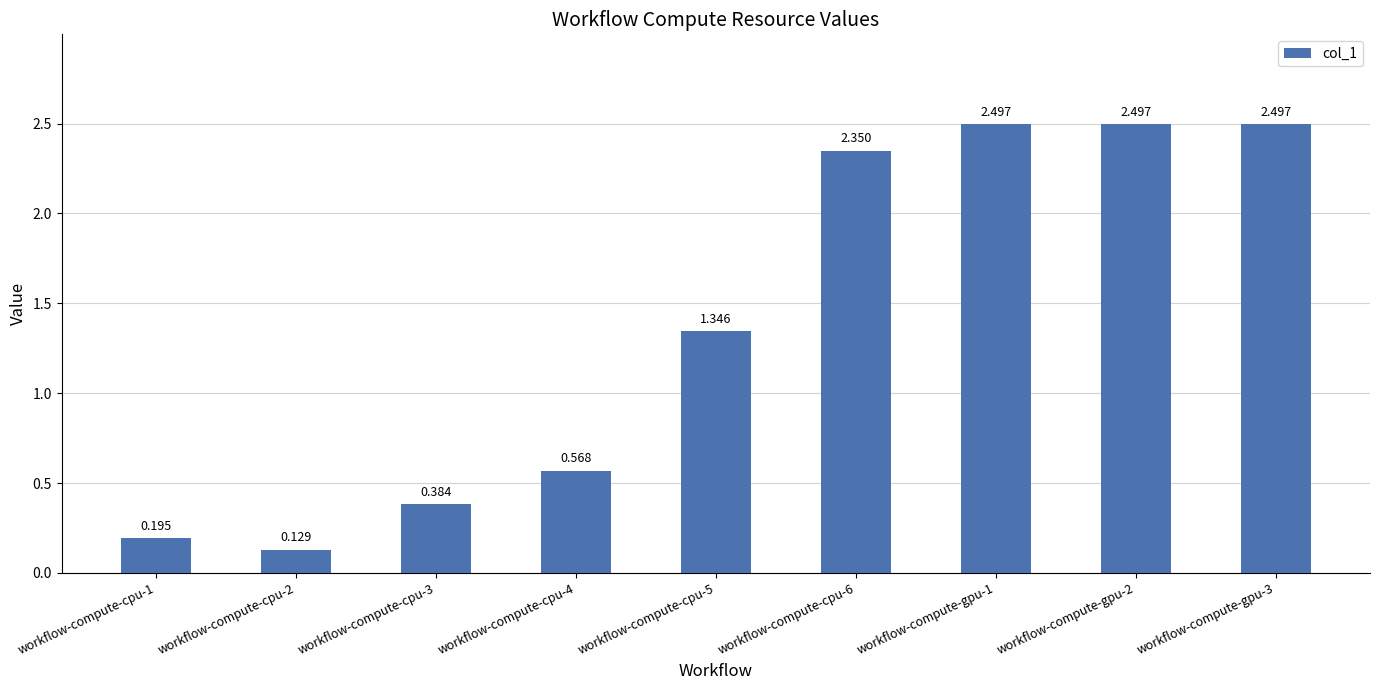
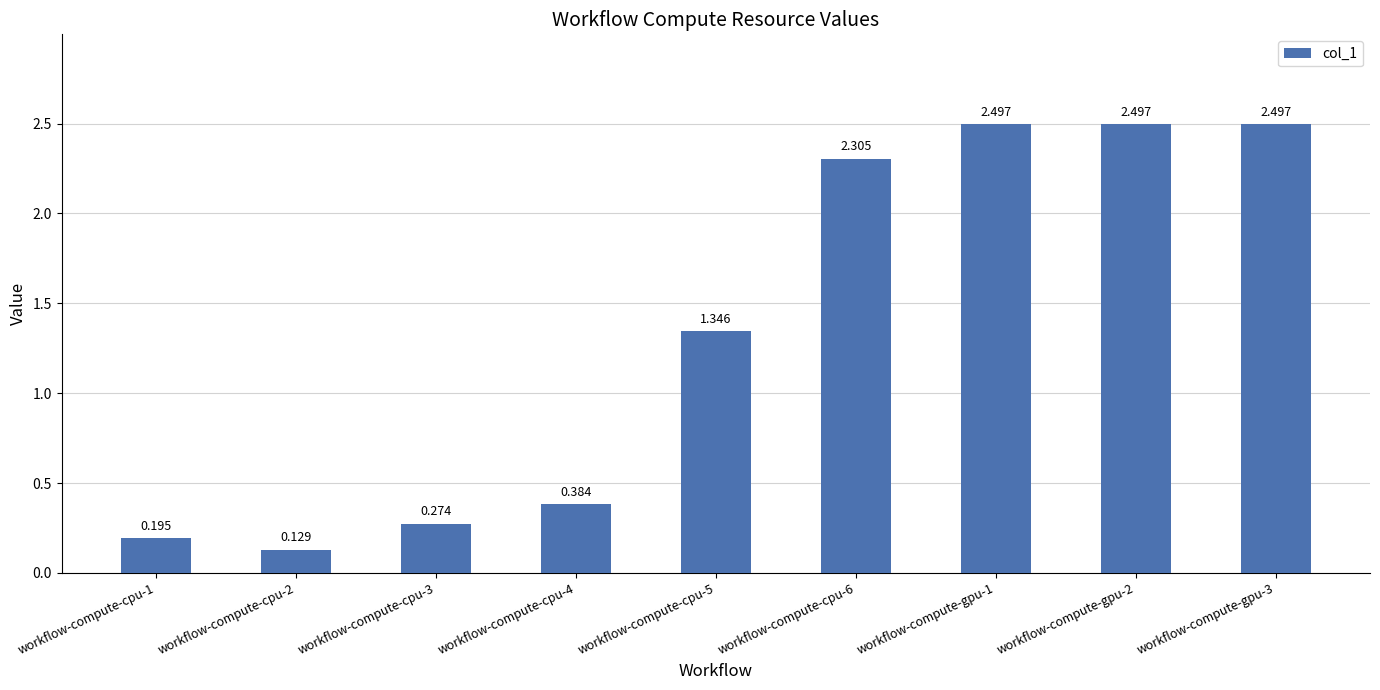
workflow-compute-cpu-3: 0.384 -> 0.274
workflow-compute-cpu-4: 0.568 -> 0.384
workflow-compute-cpu-6: 2.350 -> 2.305
